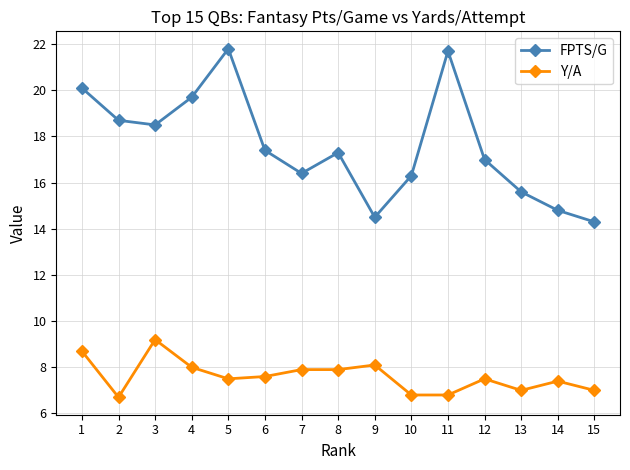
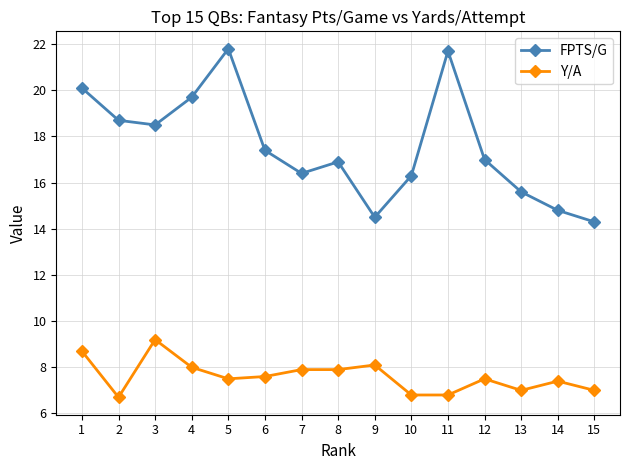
FPTS/G, 8: 17.3 -> 16.9
